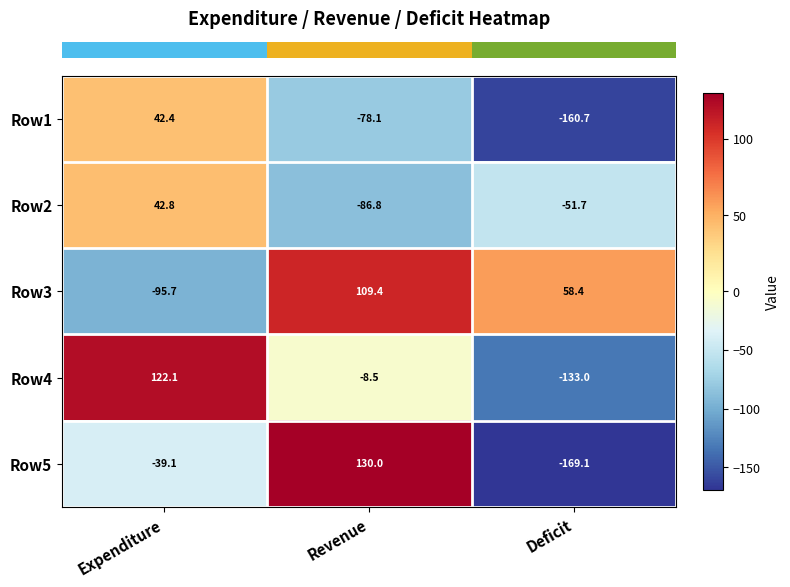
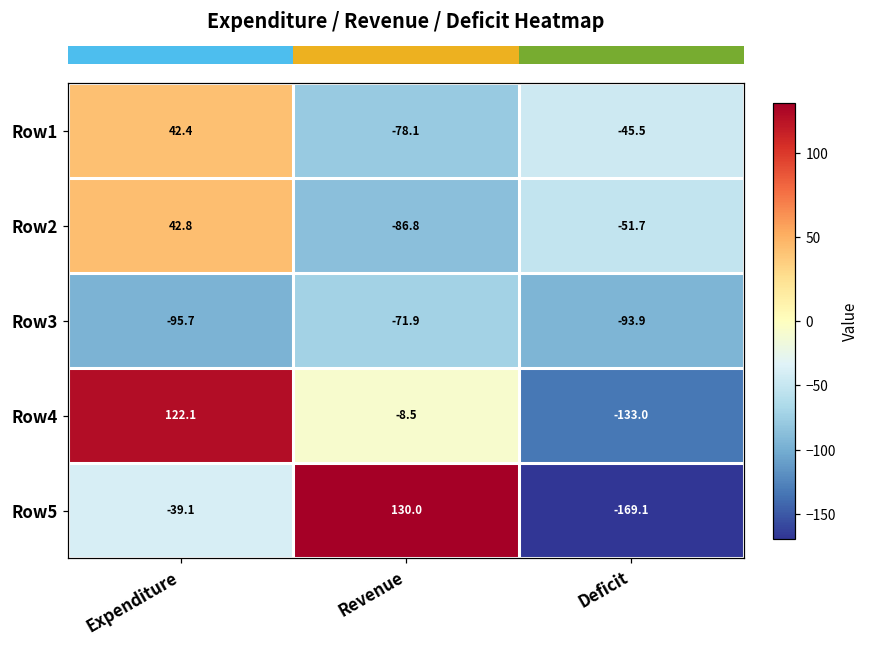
Row1, Deficit: -160.7 -> -45.5
Row3, Revenue: 109.4 -> -71.9
Row3, Deficit: 58.4 -> -93.9
